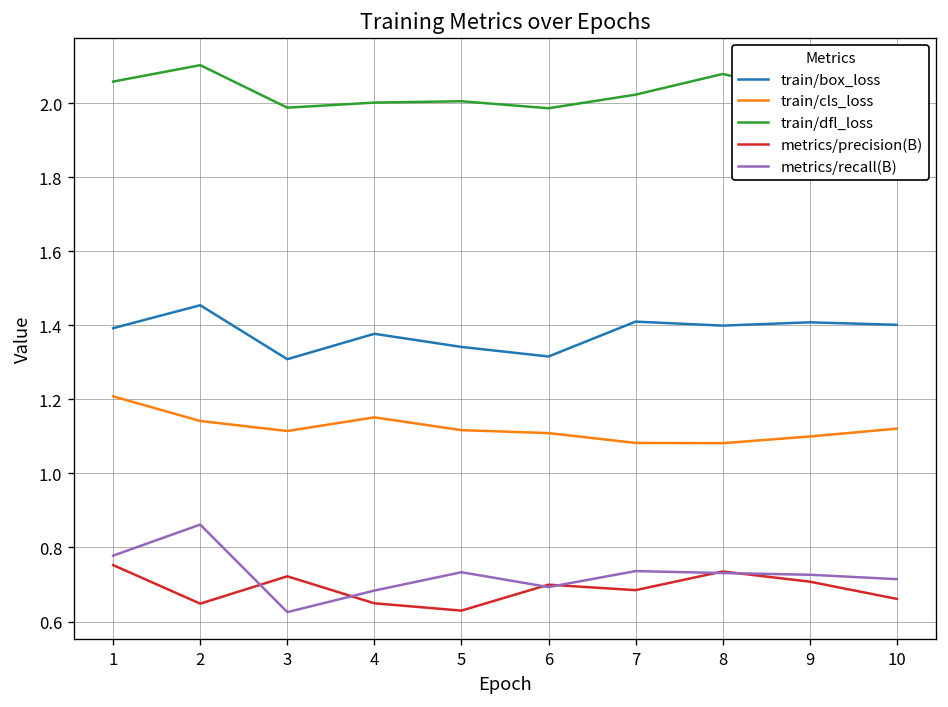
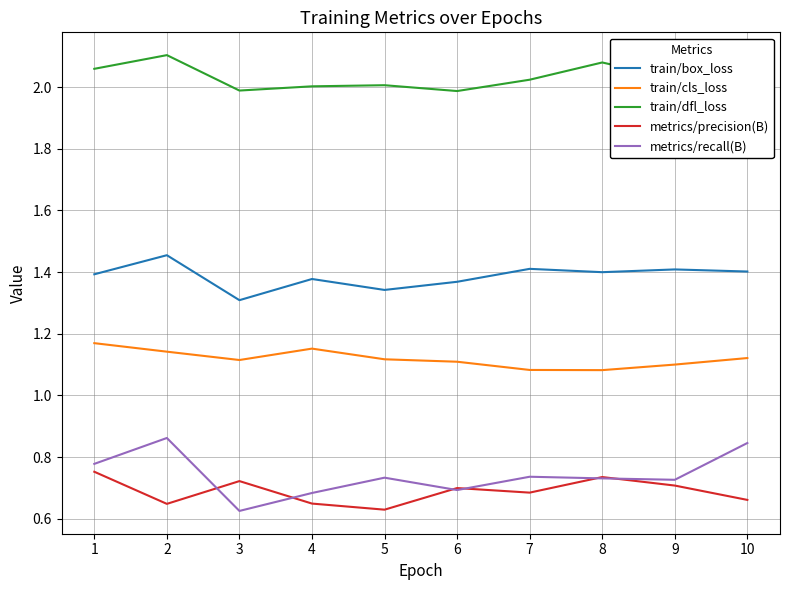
train/cls_loss, 1: 1.21 -> 1.17
train/box_loss, 6: 1.32 -> 1.37
metrics/recall(B), 10: 0.71 -> 0.85
